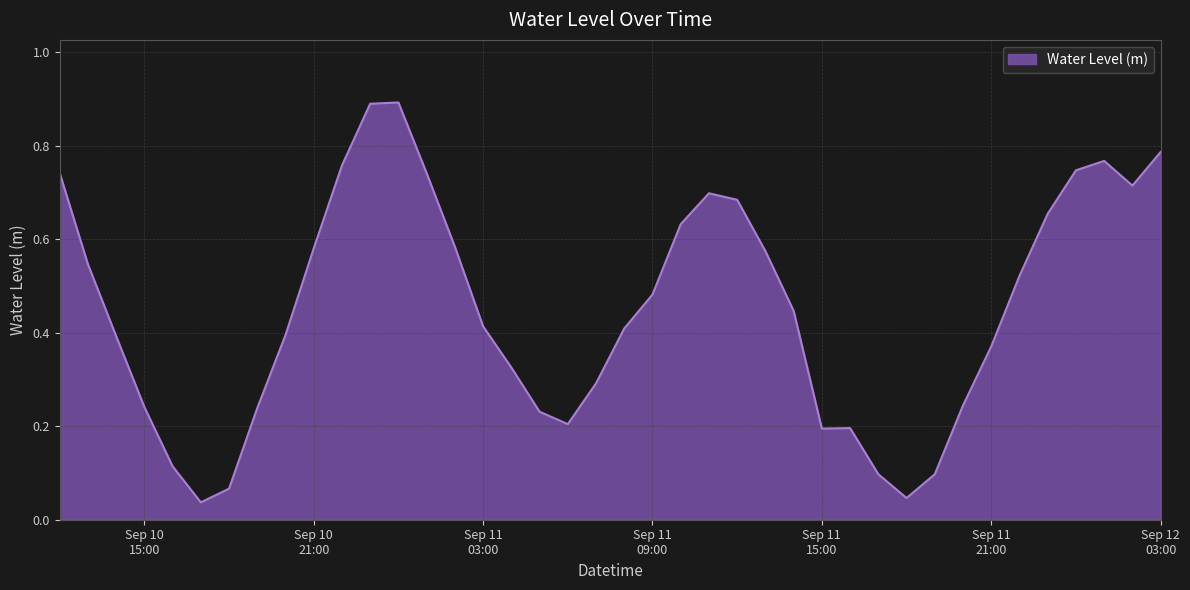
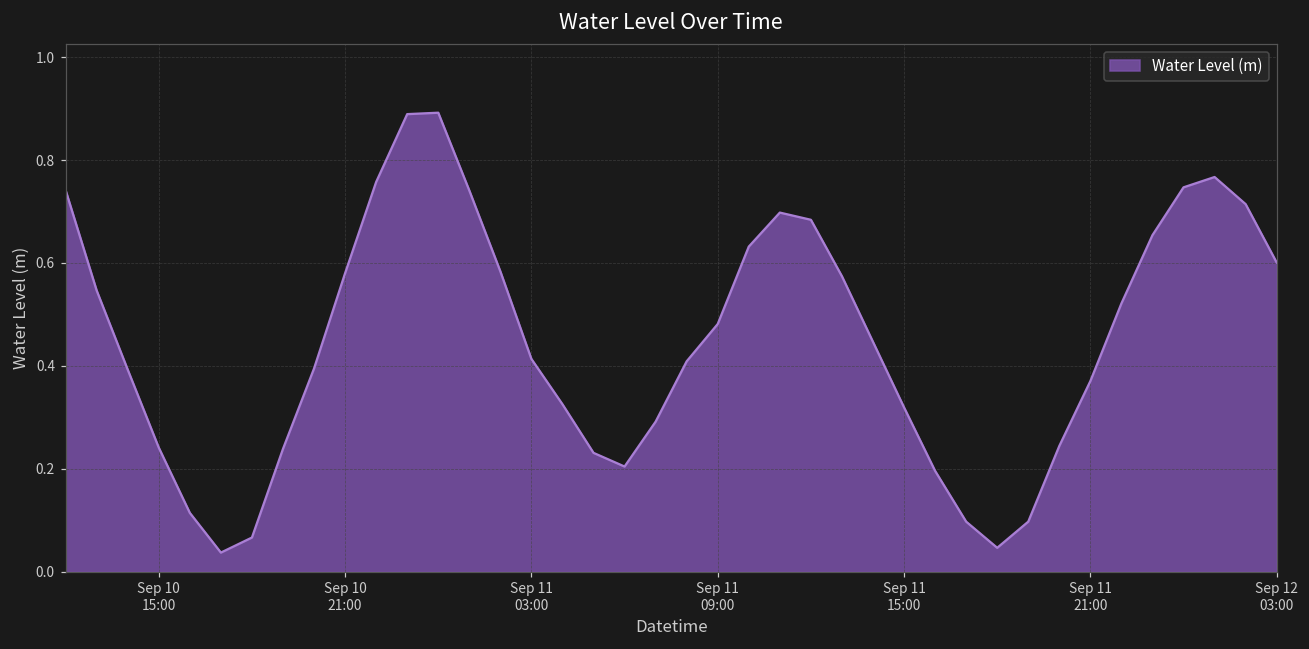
Sep 11 15:00: 0.19 -> 0.32
Sep 12 03:00: 0.79 -> 0.60
